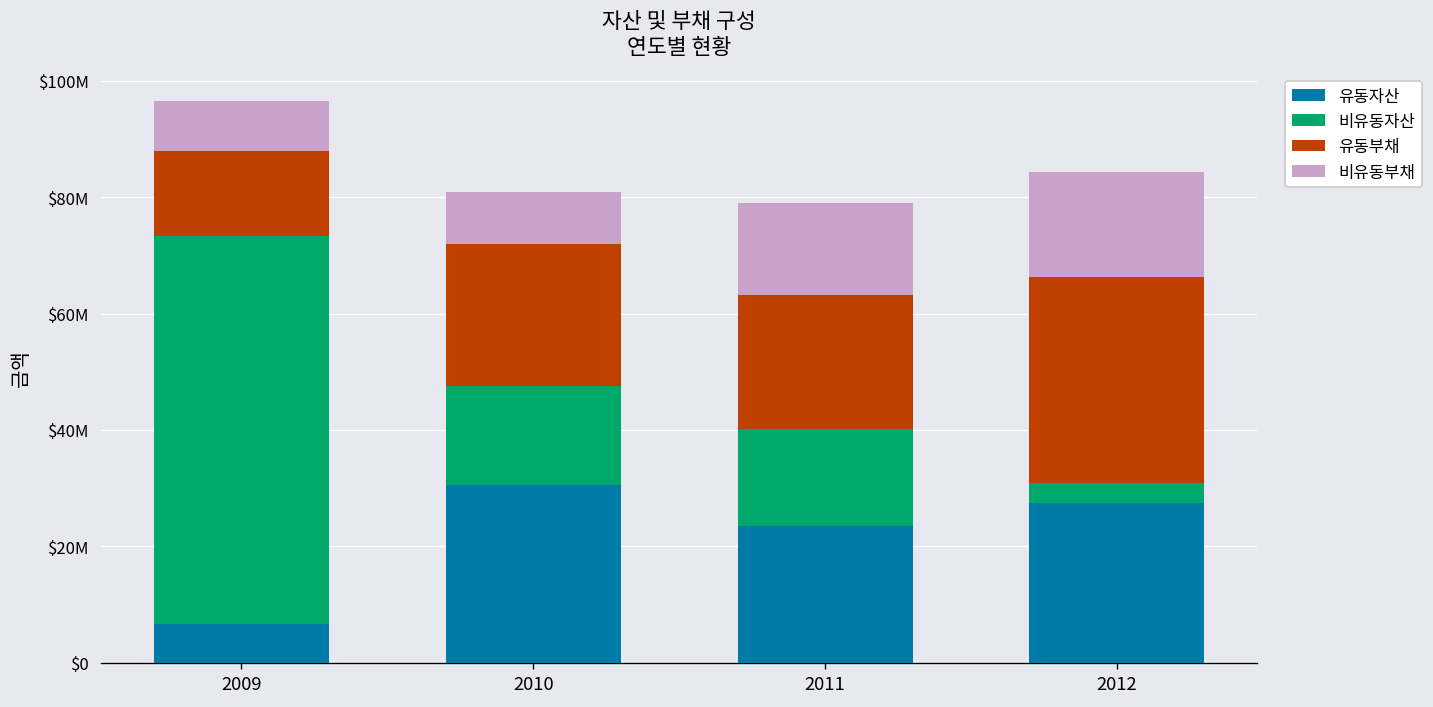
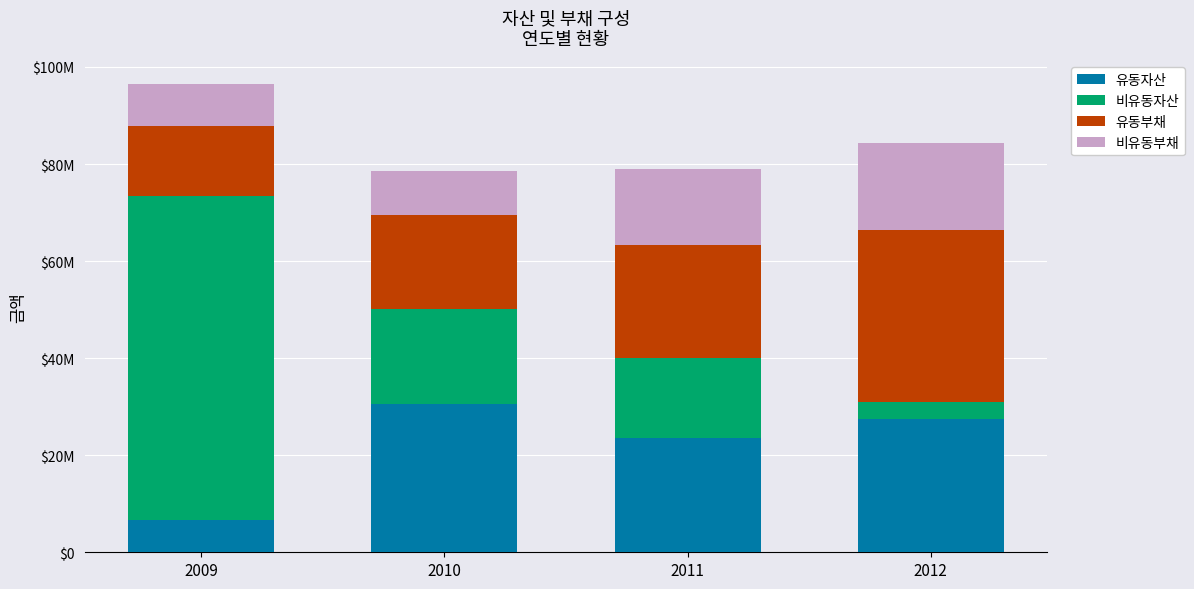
비유동자산, 2010: $17000000 -> $20000000
유동부채, 2010: $24000000 -> $20000000
